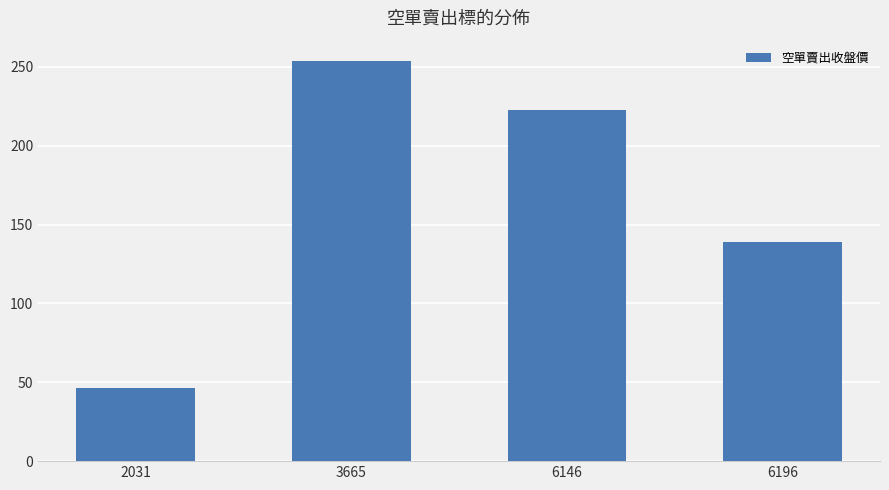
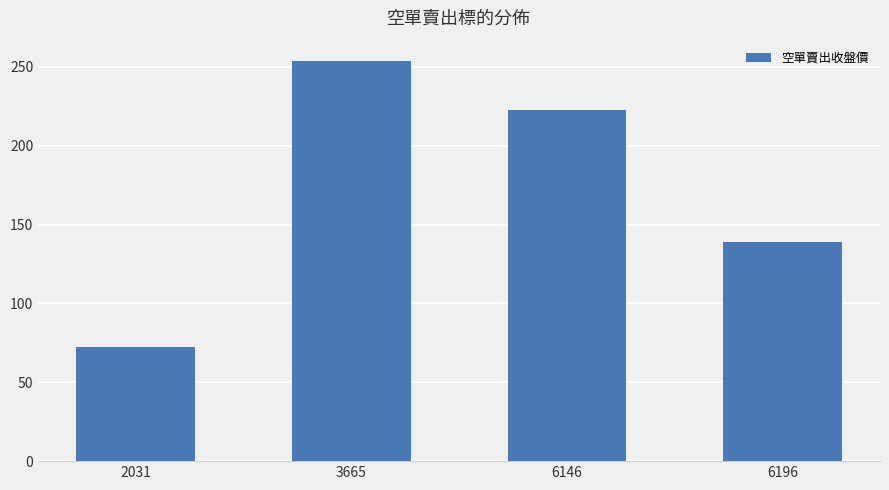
2031: 47 -> 73
